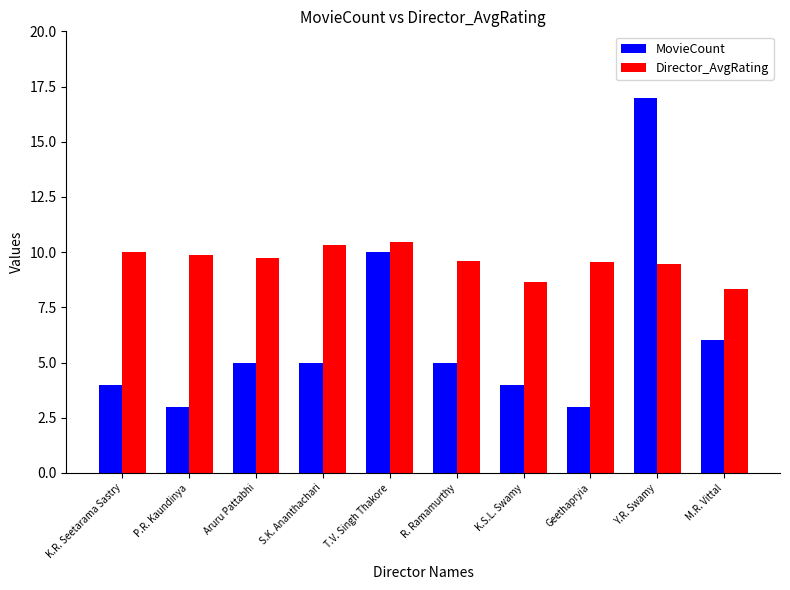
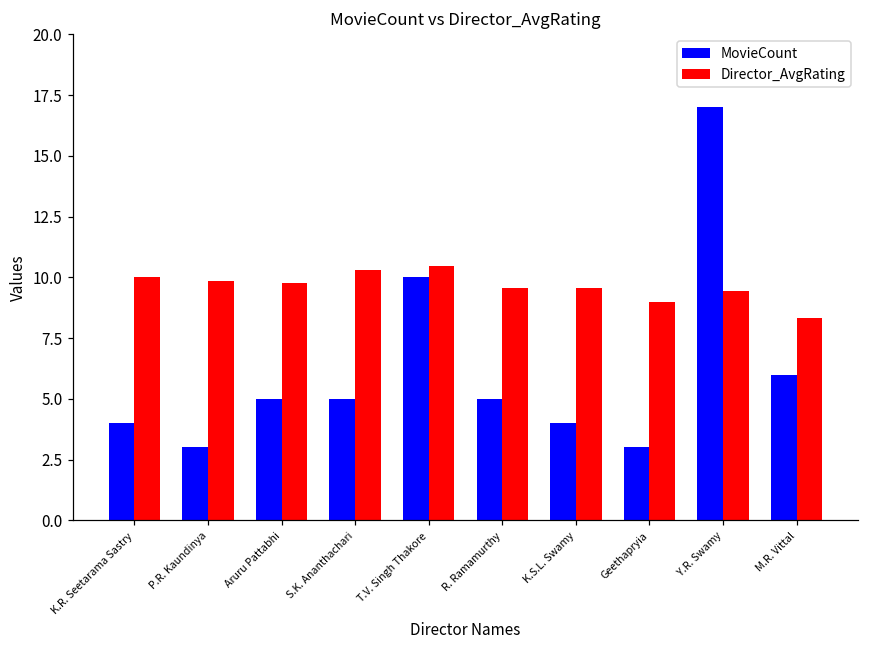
Director_AvgRating, K.S.L. Swamy: 8.6 -> 9.6
Director_AvgRating, Geethapryia: 9.6 -> 9.0
